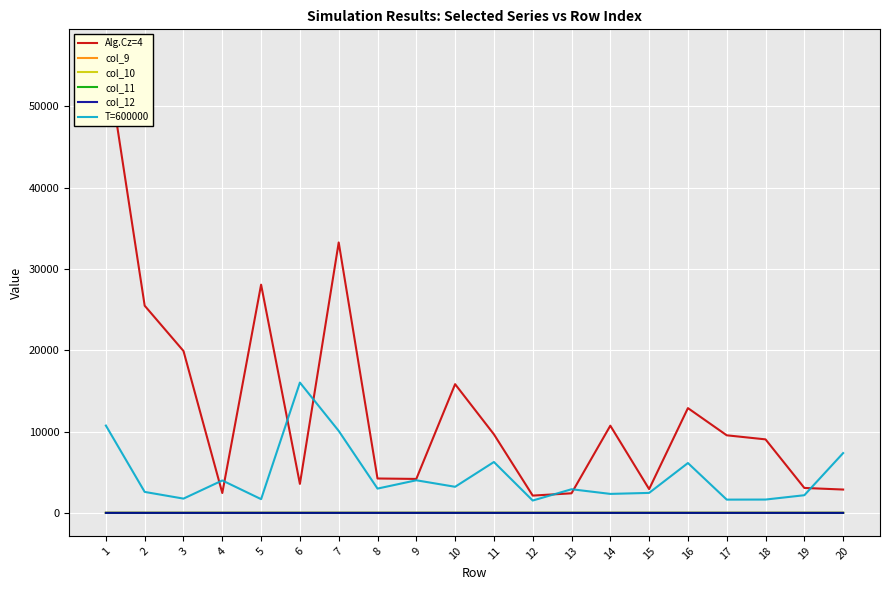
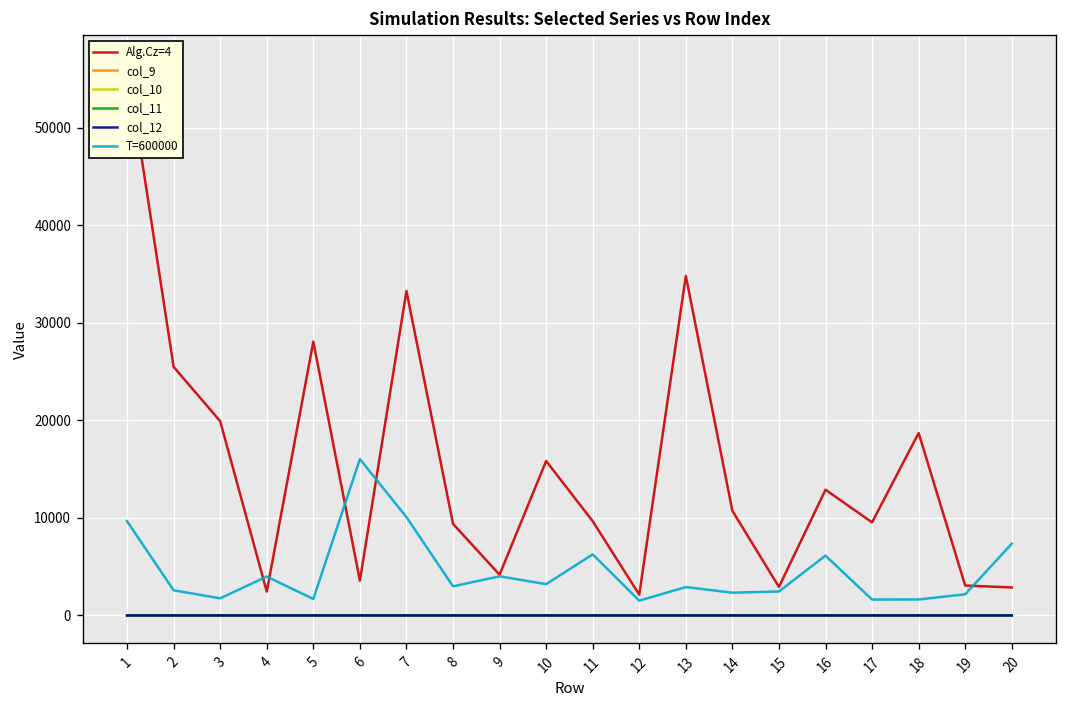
T=600000, 1: 11000 -> 10000
Alg.Cz=4, 8: 4000 -> 9000
Alg.Cz=4, 13: 2000 -> 35000
Alg.Cz=4, 18: 9000 -> 19000
